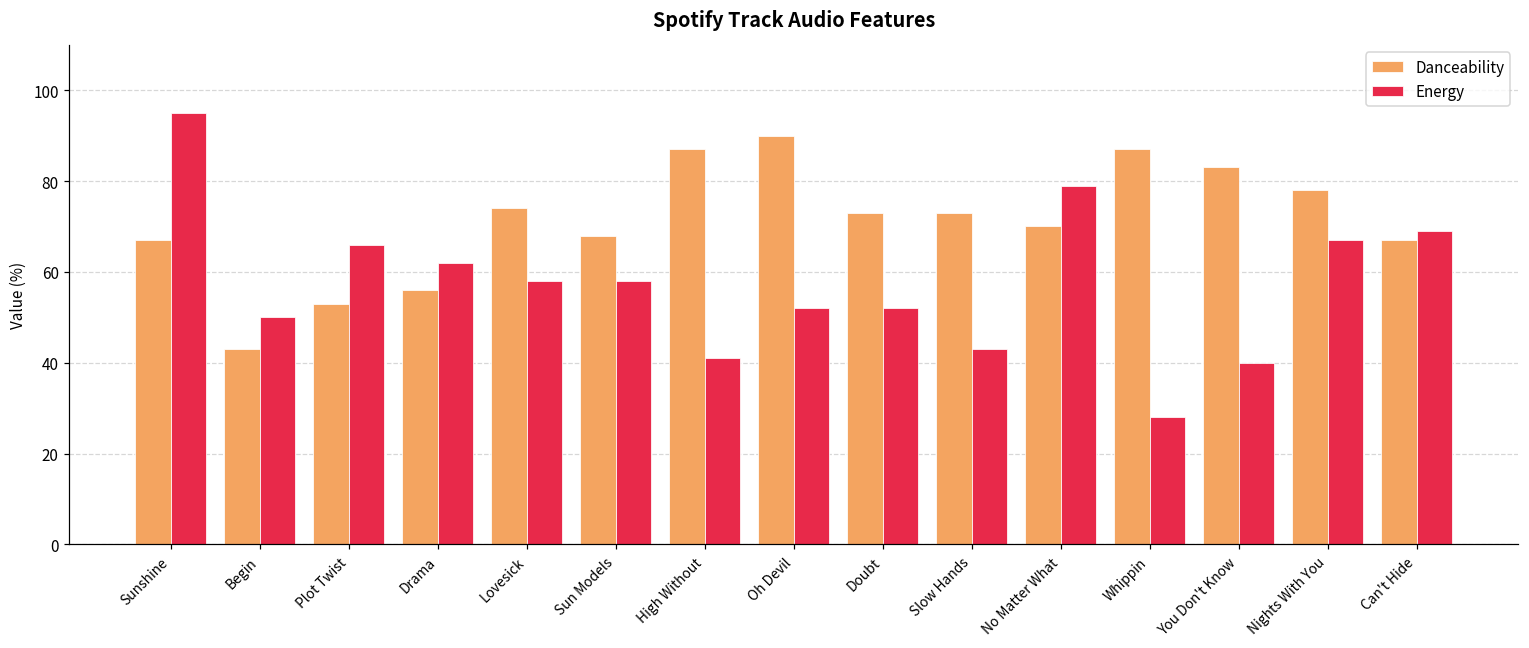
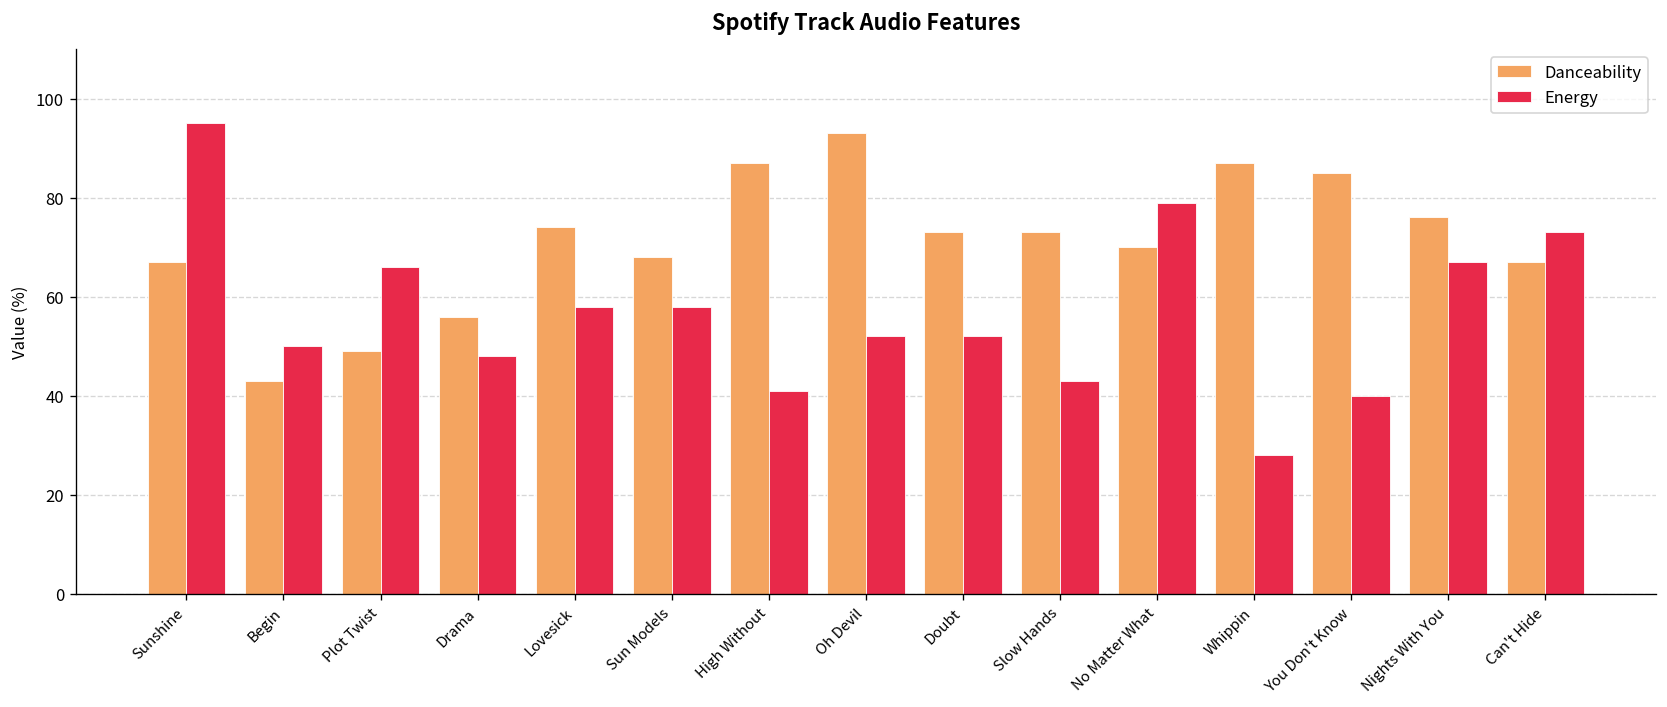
Danceability, Plot Twist: 53 -> 49
Energy, Drama: 62 -> 48
Danceability, Oh Devil: 90 -> 93
Danceability, You Don't Know: 83 -> 85
Danceability, Nights With You: 78 -> 76
Energy, Can't Hide: 69 -> 73
